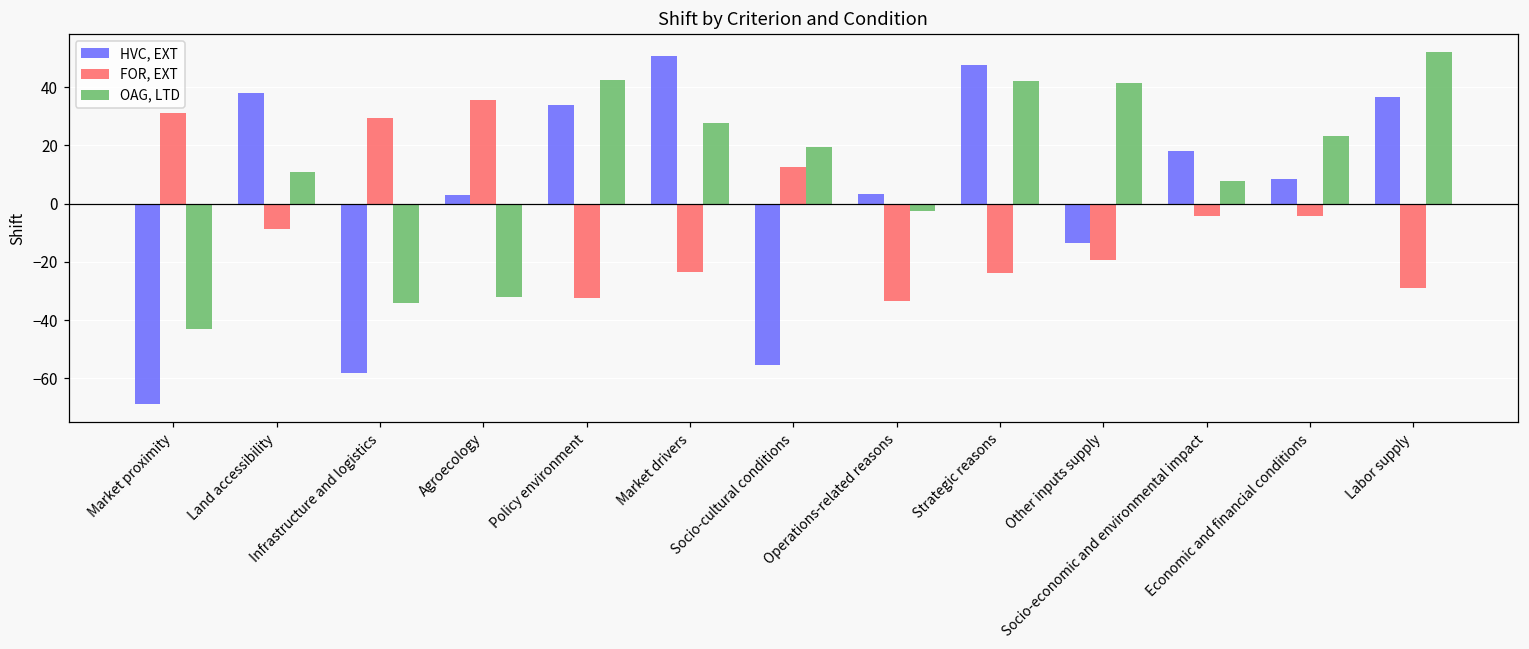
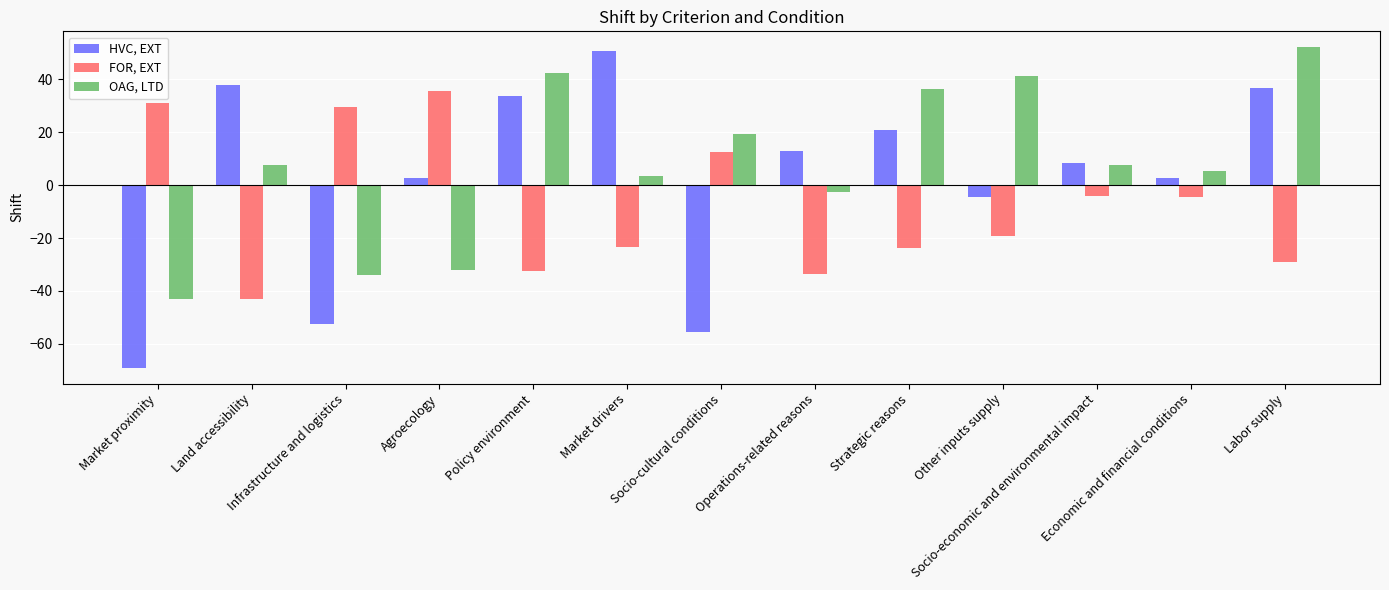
FOR, EXT, Land accessibility: -9 -> -43
OAG, LTD, Land accessibility: 11 -> 8
HVC, EXT, Infrastructure and logistics: -58 -> -52
OAG, LTD, Market drivers: 28 -> 4
HVC, EXT, Operations-related reasons: 3 -> 13
HVC, EXT, Strategic reasons: 48 -> 21
OAG, LTD, Strategic reasons: 42 -> 36
HVC, EXT, Other inputs supply: -13 -> -5
HVC, EXT, Socio-economic and environmental impact: 18 -> 8
HVC, EXT, Economic and financial conditions: 8 -> 3
OAG, LTD, Economic and financial conditions: 23 -> 5
